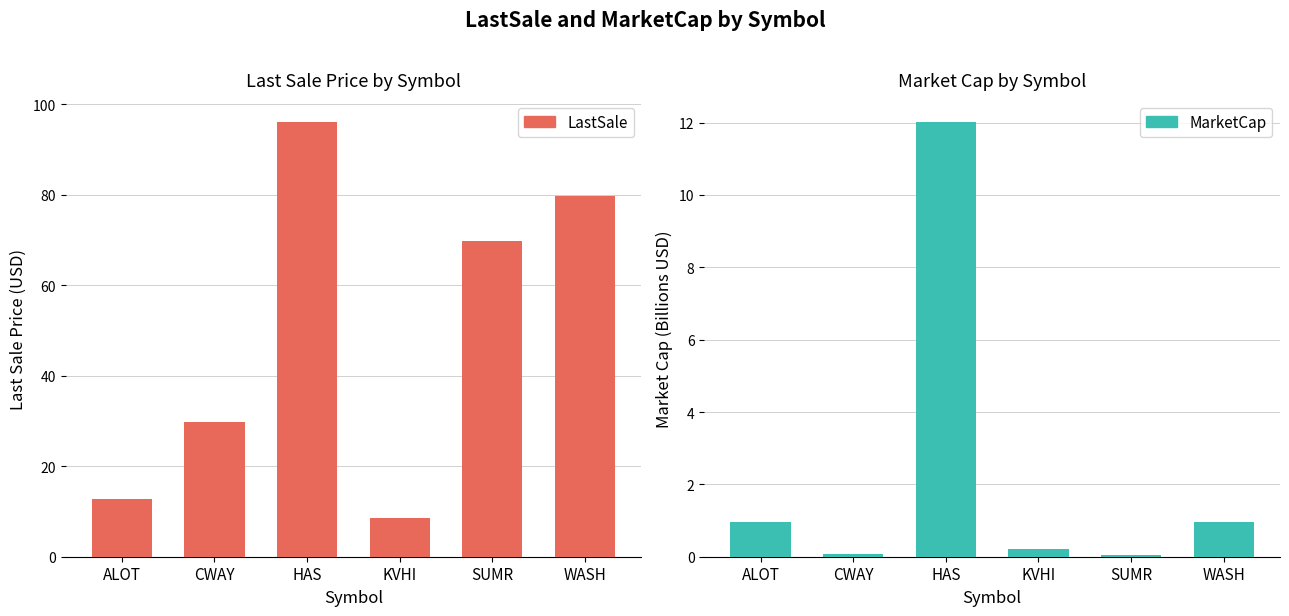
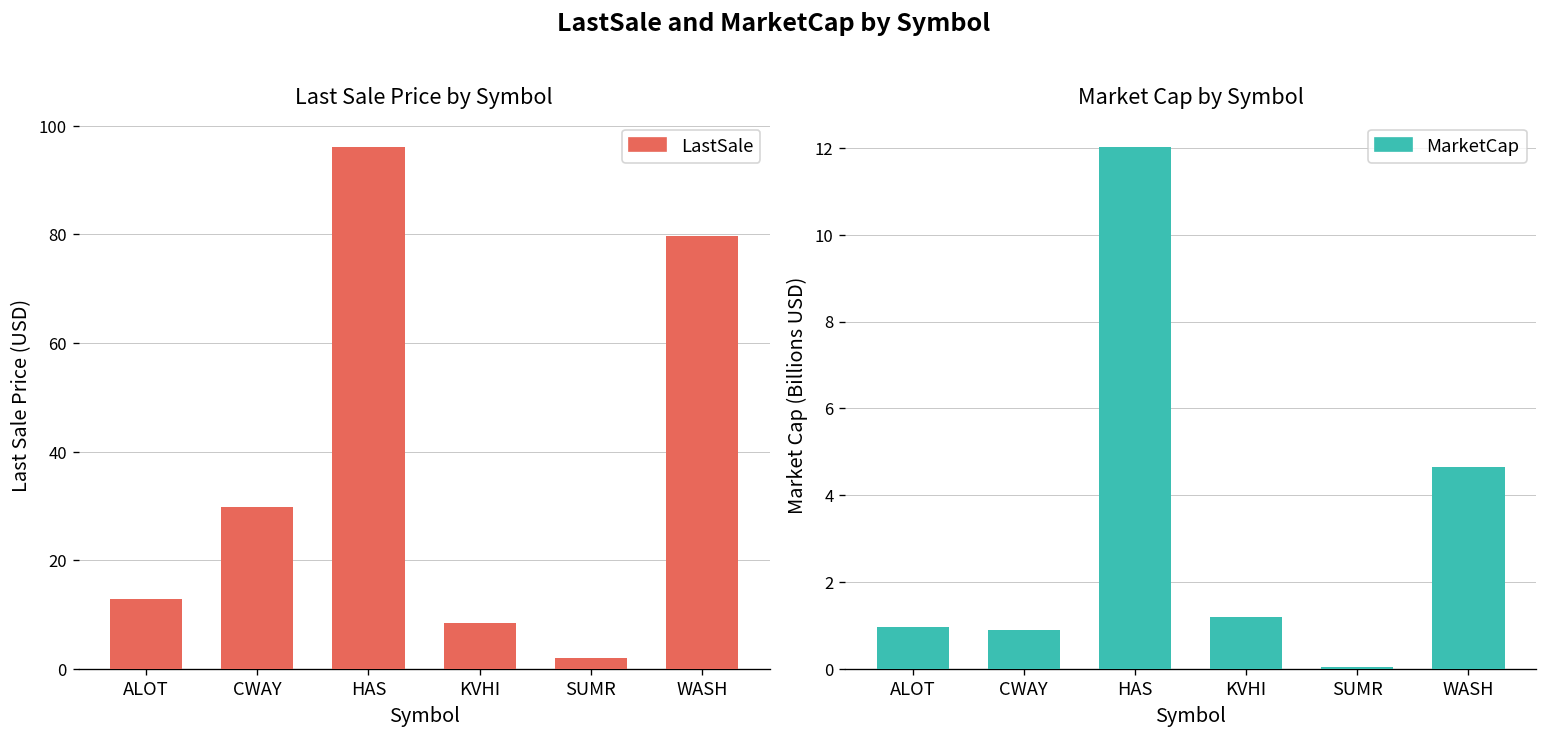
Last Sale Price by Symbol, SUMR: 70 -> 2
Market Cap by Symbol, CWAY: 0.1 -> 0.9
Market Cap by Symbol, KVHI: 0.2 -> 1.2
Market Cap by Symbol, WASH: 1.0 -> 4.6
